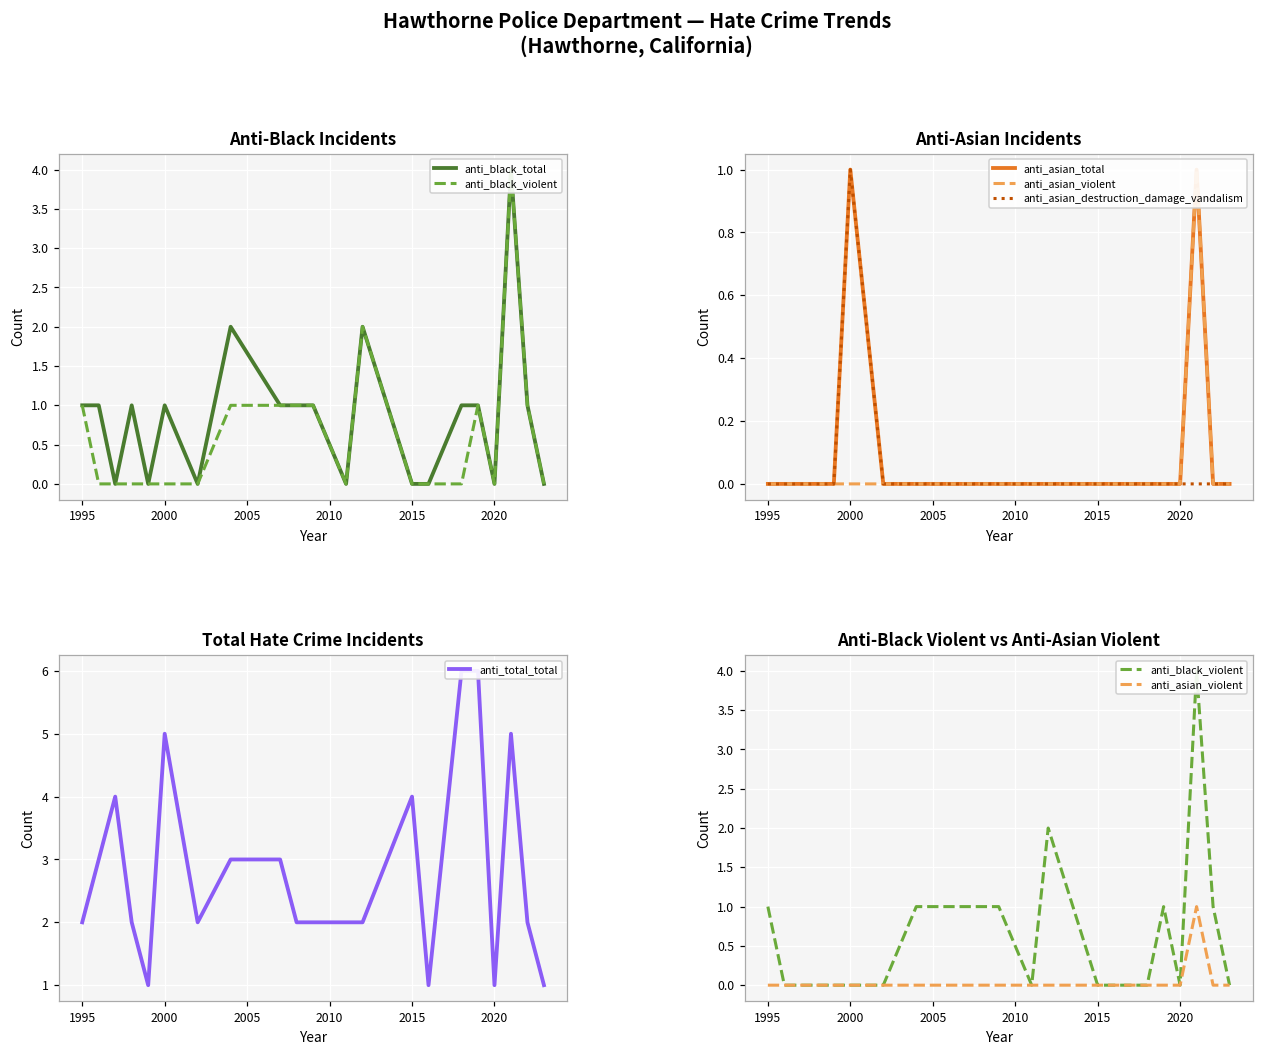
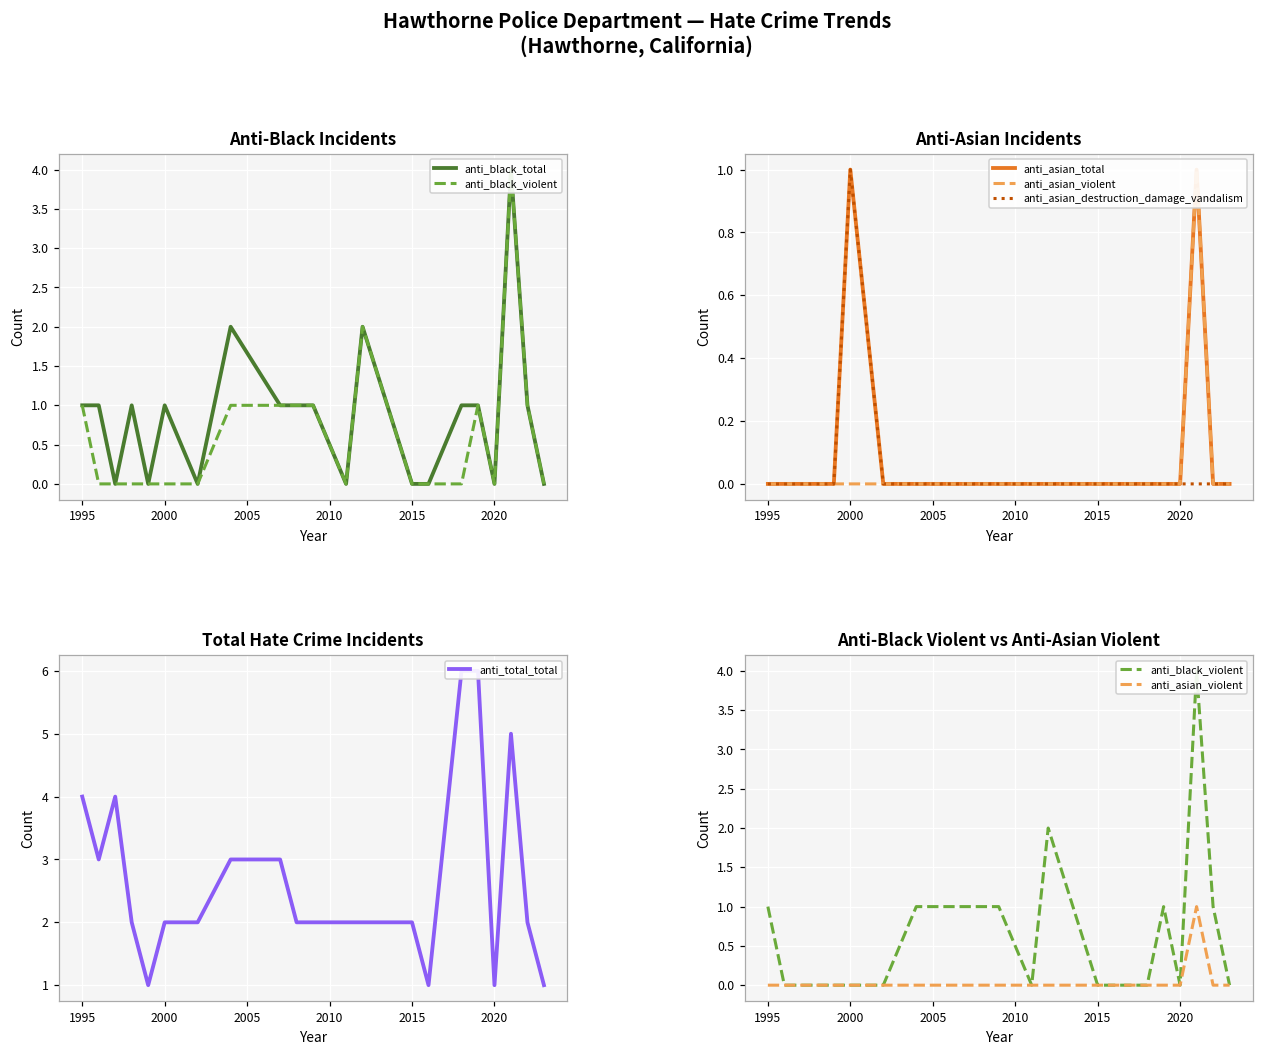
Total Hate Crime Incidents, 1995: 2 -> 4
Total Hate Crime Incidents, 2000: 5 -> 2
Total Hate Crime Incidents, 2015: 4 -> 2
